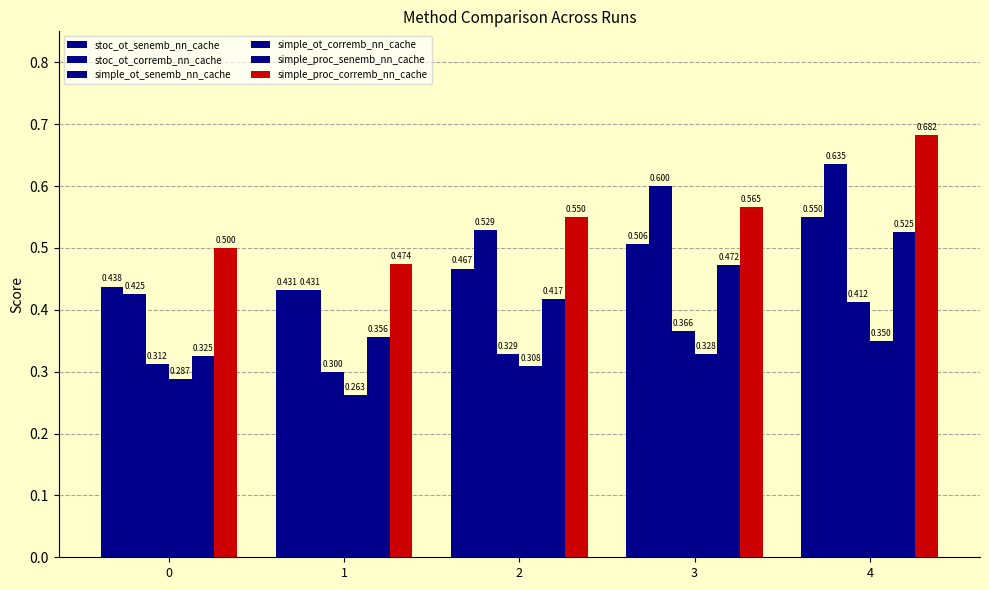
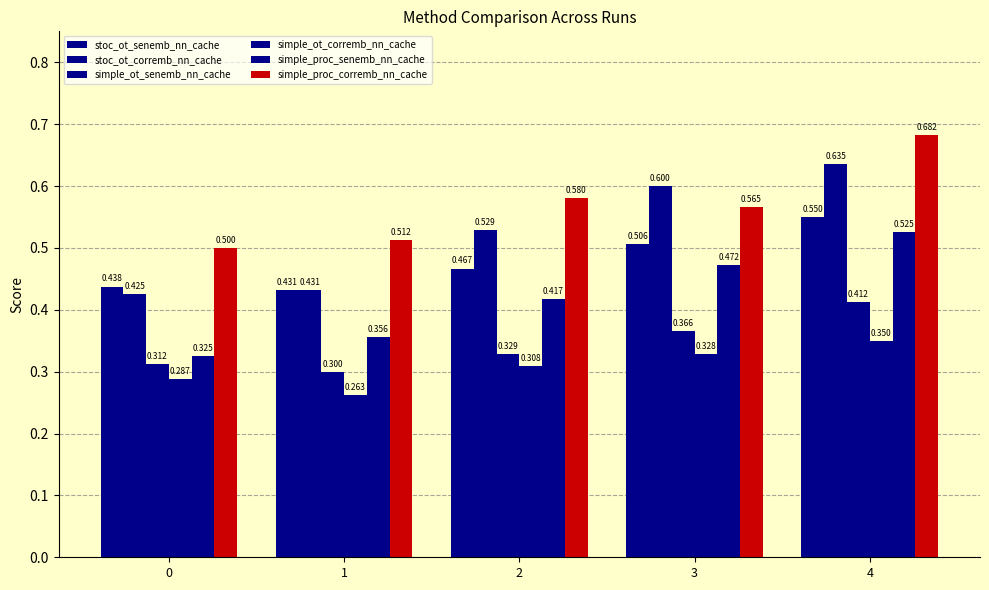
simple_proc_corremb_nn_cache, 1: 0.474 -> 0.512
simple_proc_corremb_nn_cache, 2: 0.550 -> 0.580
